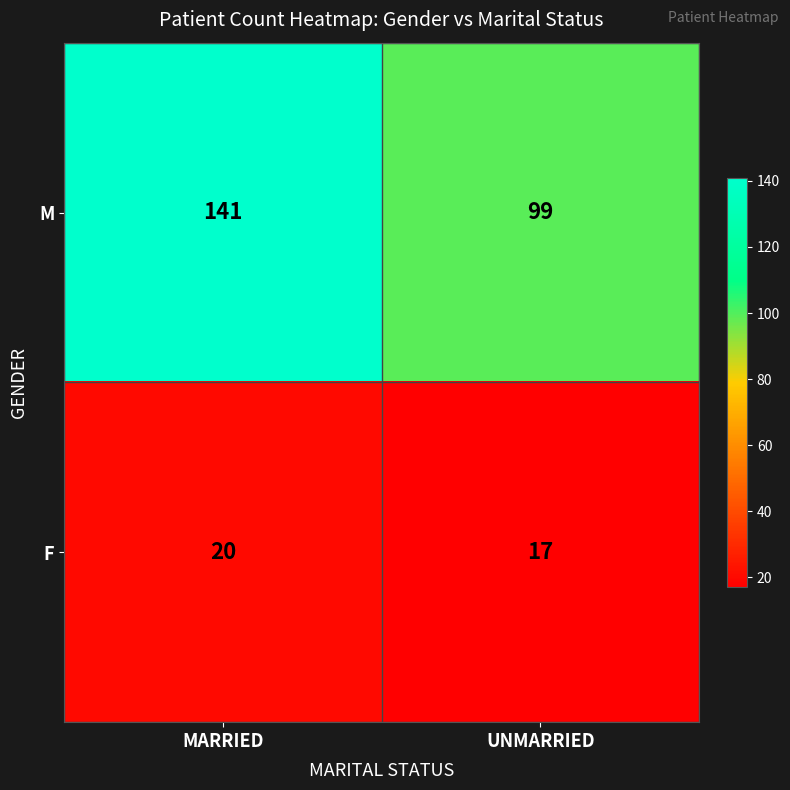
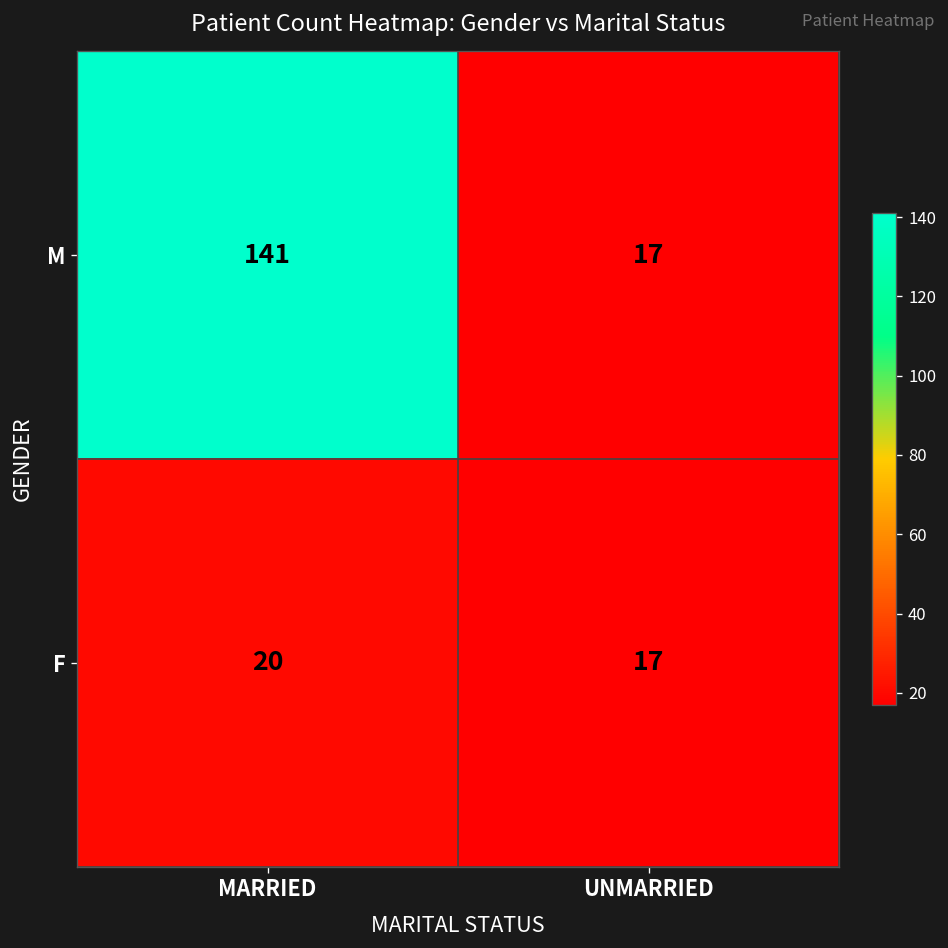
M, UNMARRIED: 99 -> 17
